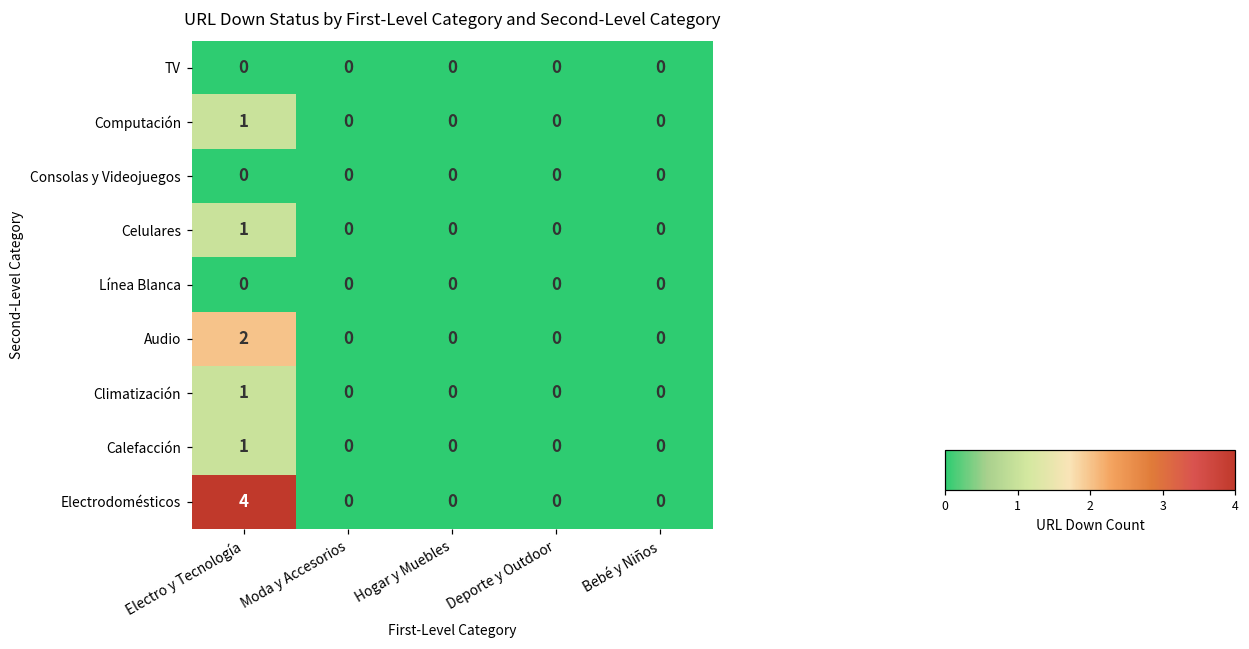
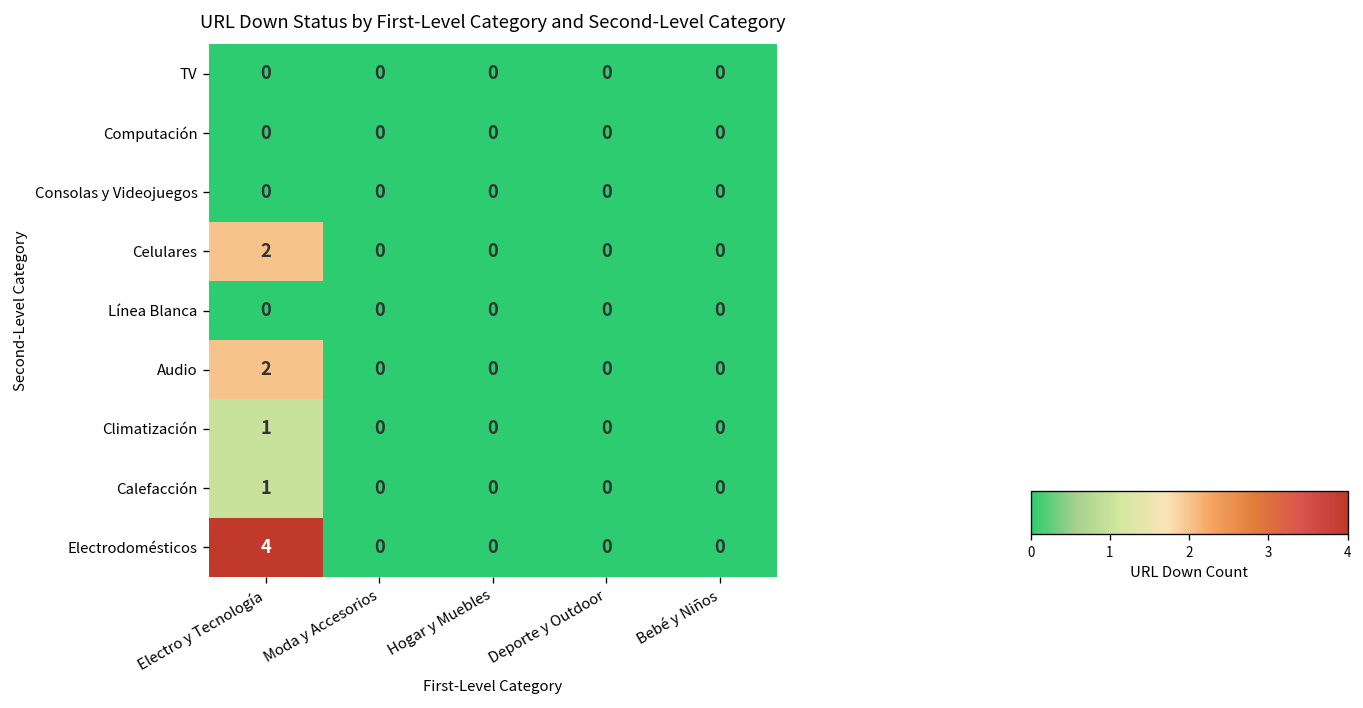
Computación, Electro y Tecnología: 1 -> 0
Celulares, Electro y Tecnología: 1 -> 2
